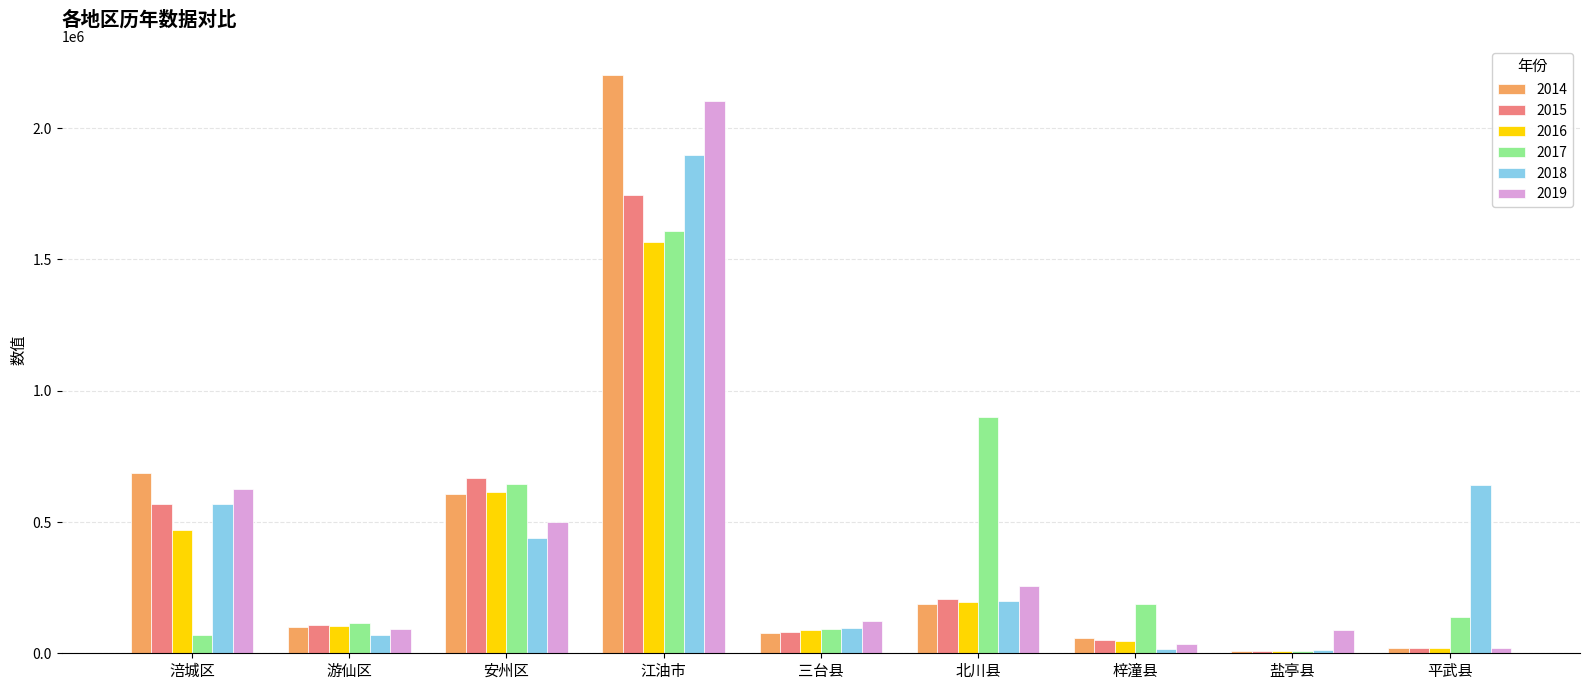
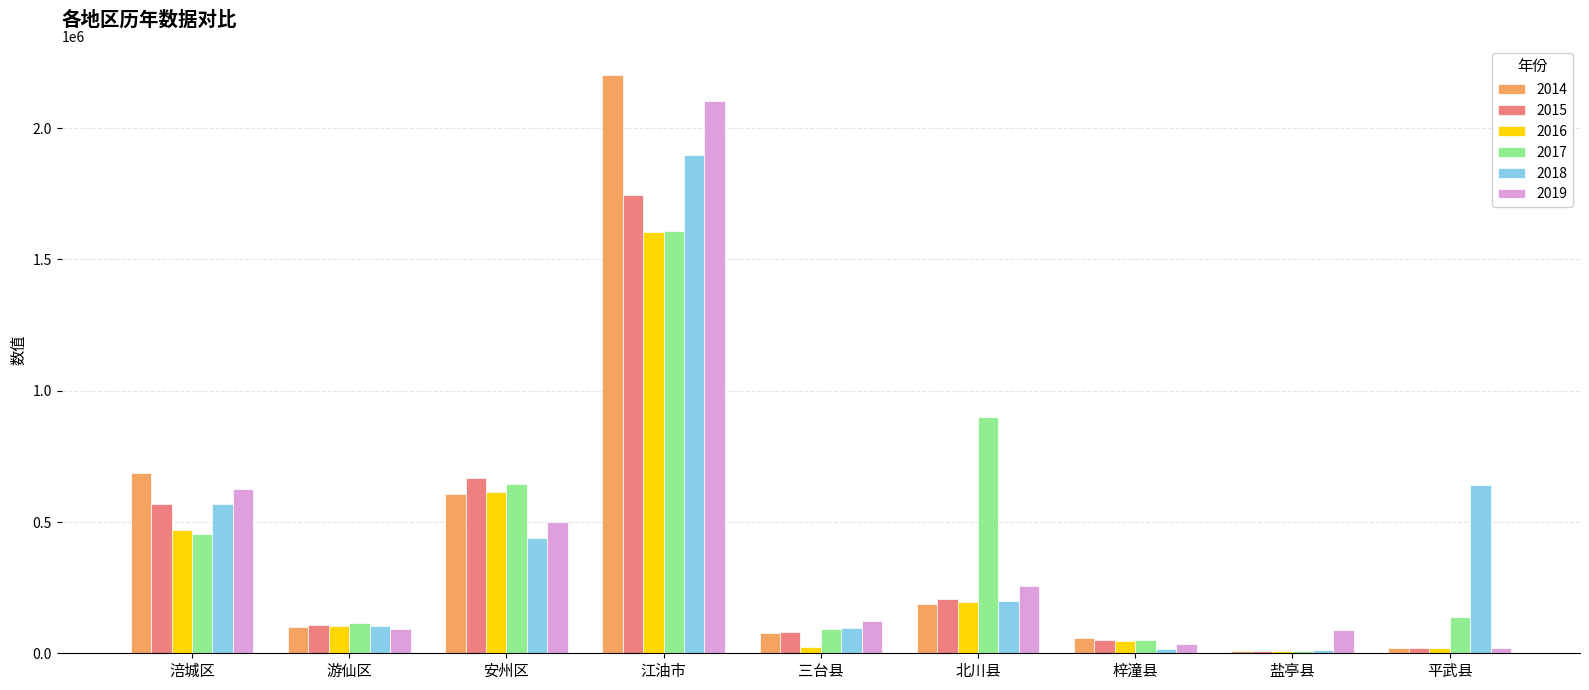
2017, 涪城区: 70000 -> 450000
2018, 游仙区: 70000 -> 100000
2016, 江油市: 1570000 -> 1610000
2016, 三台县: 90000 -> 30000
2017, 梓潼县: 190000 -> 50000
